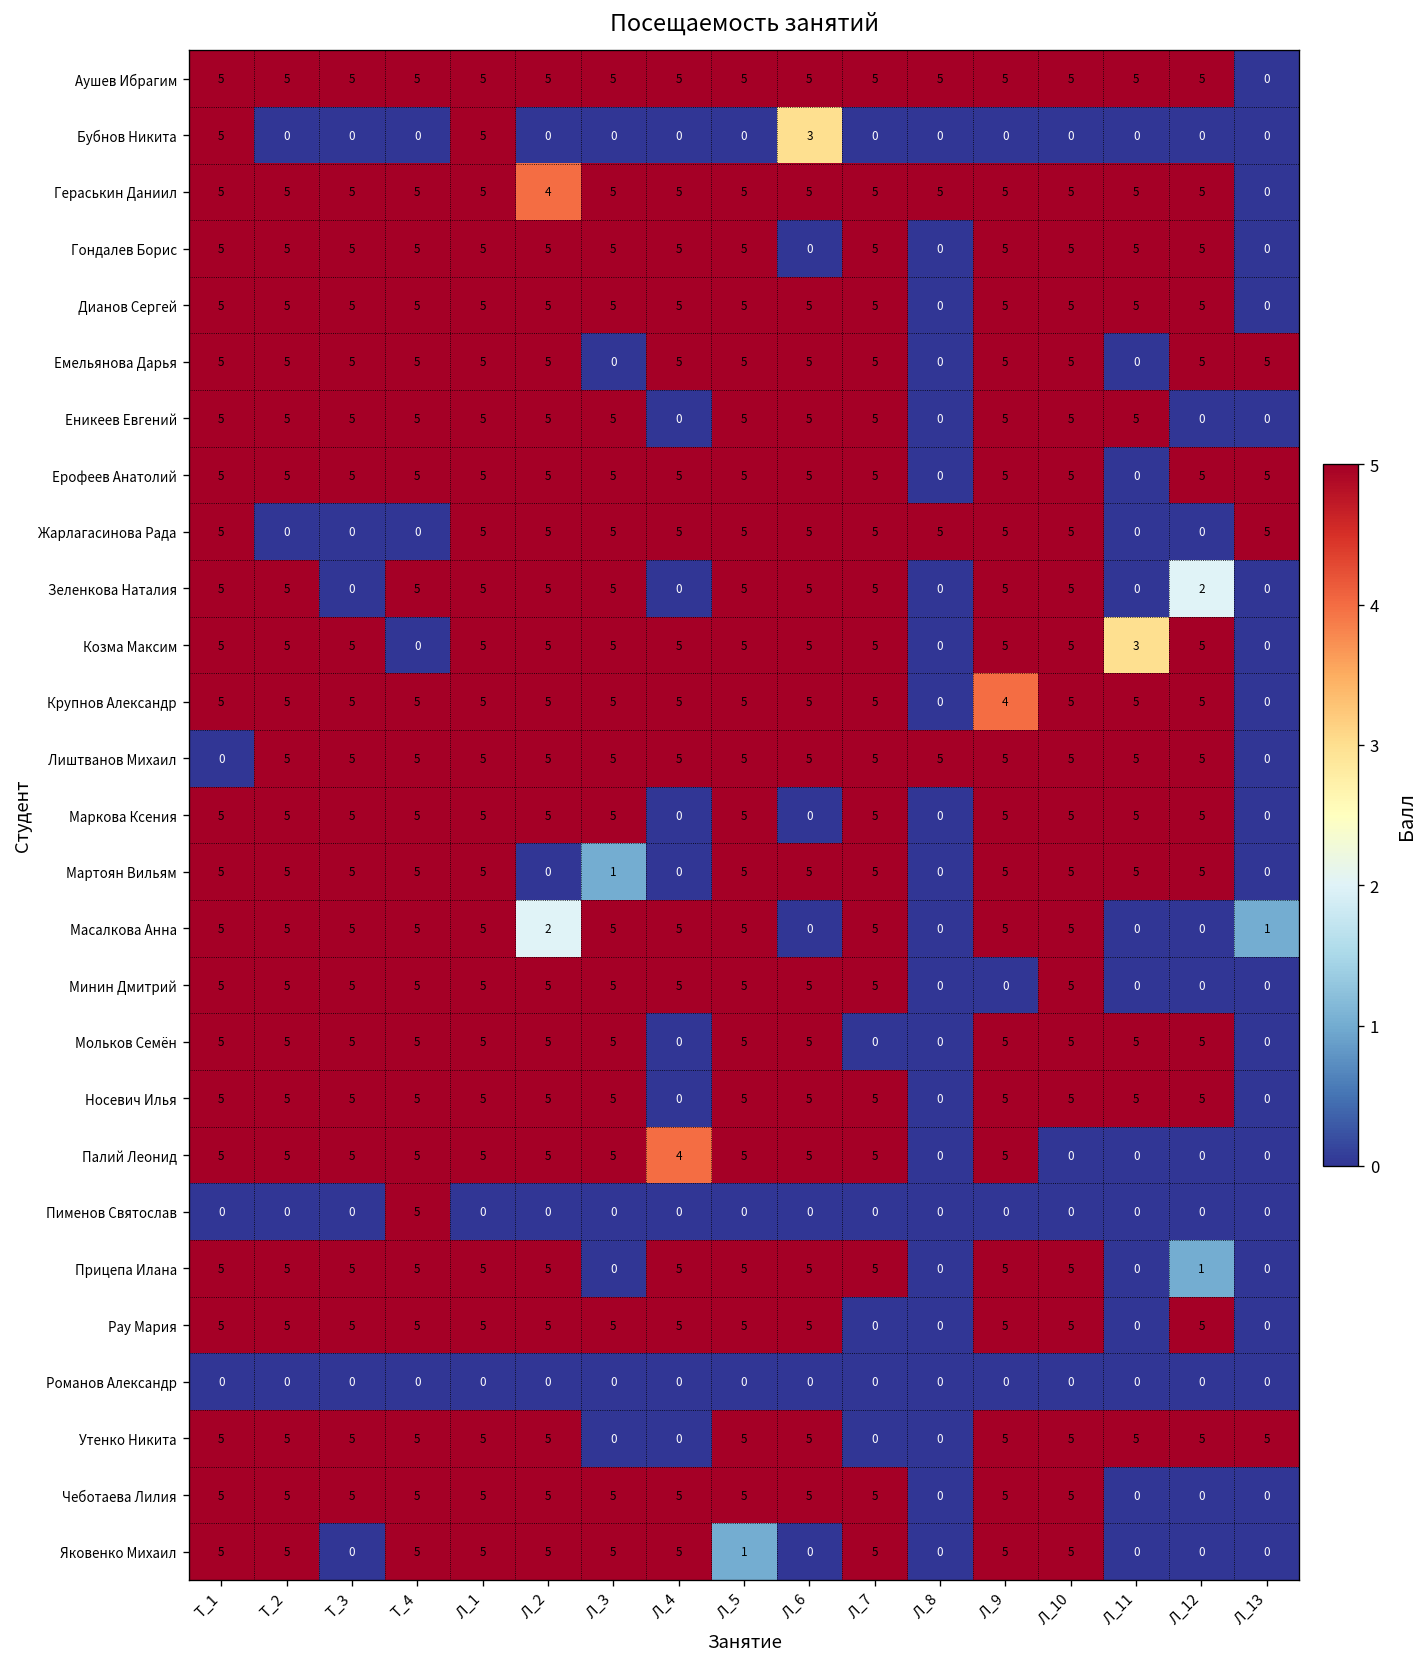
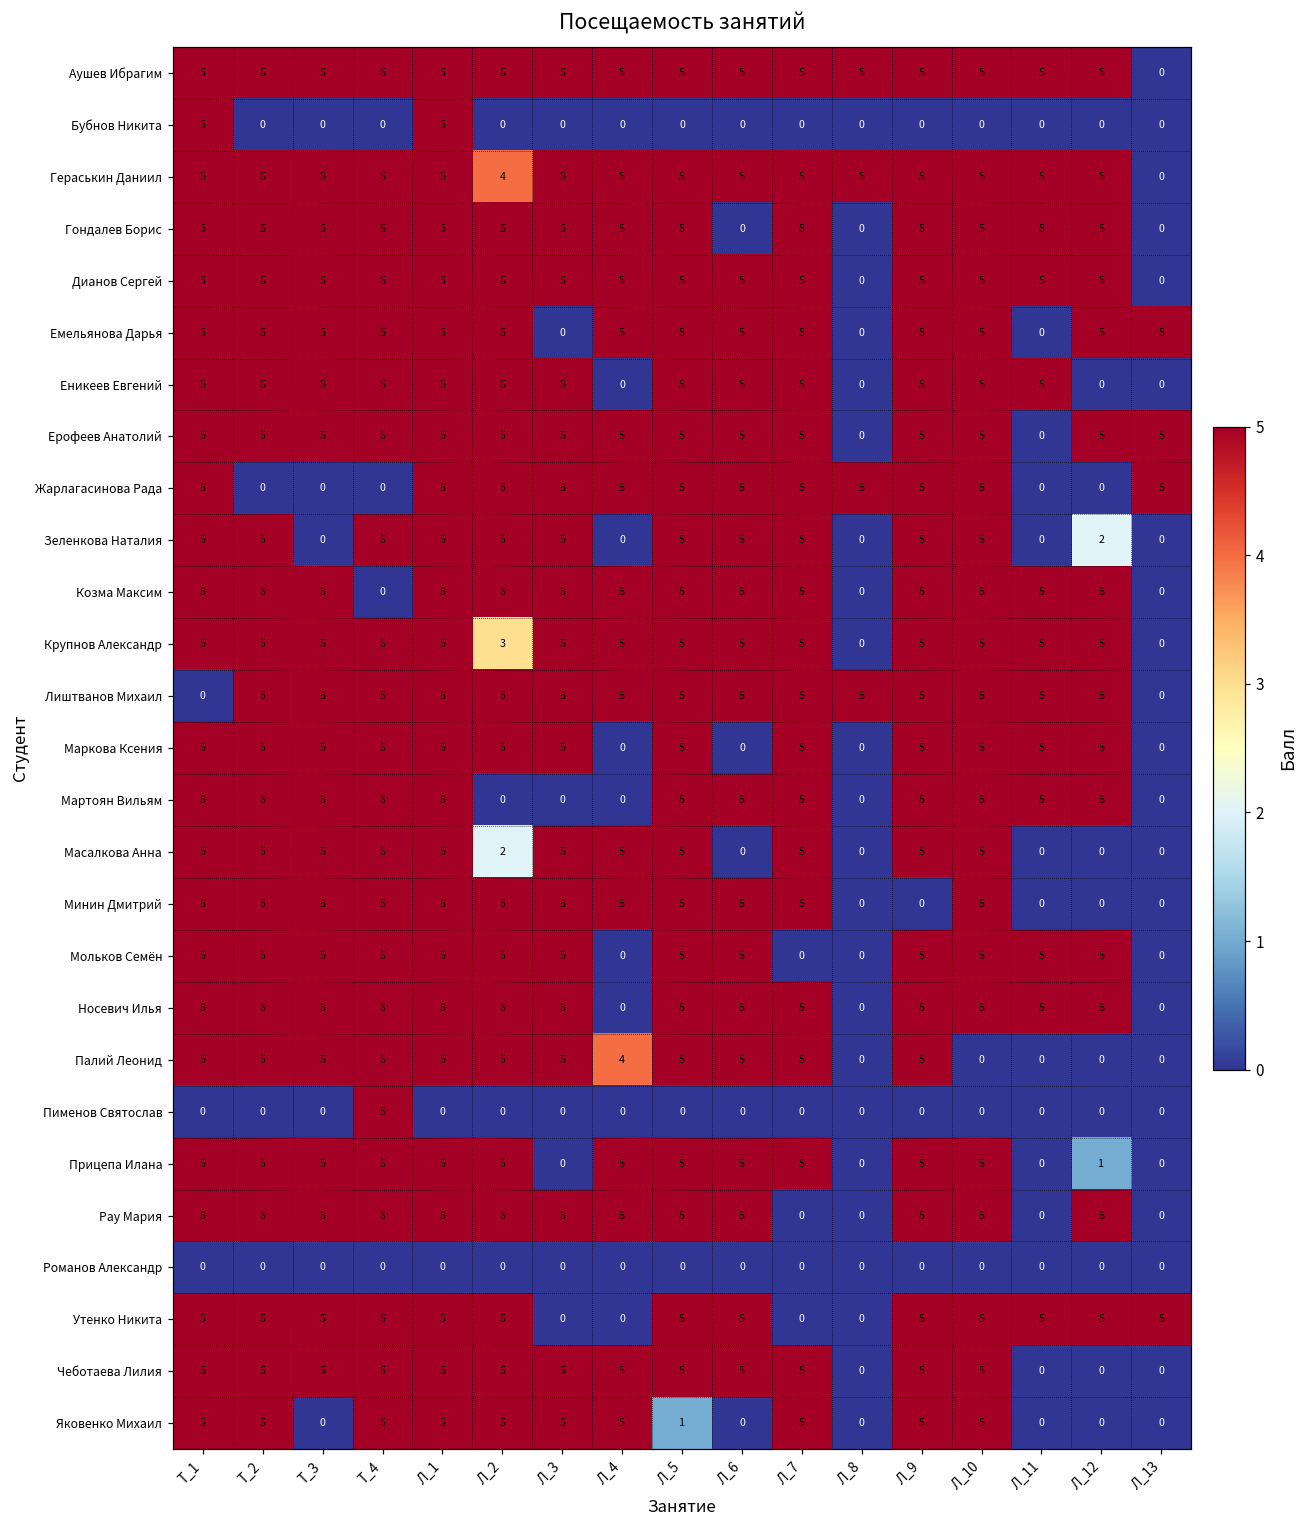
Бубнов Никита, Л_6: 3 -> 0
Козма Максим, Л_11: 3 -> 5
Крупнов Александр, Л_2: 5 -> 3
Крупнов Александр, Л_9: 4 -> 5
Мартоян Вильям, Л_3: 1 -> 0
Масалкова Анна, Л_13: 1 -> 0
